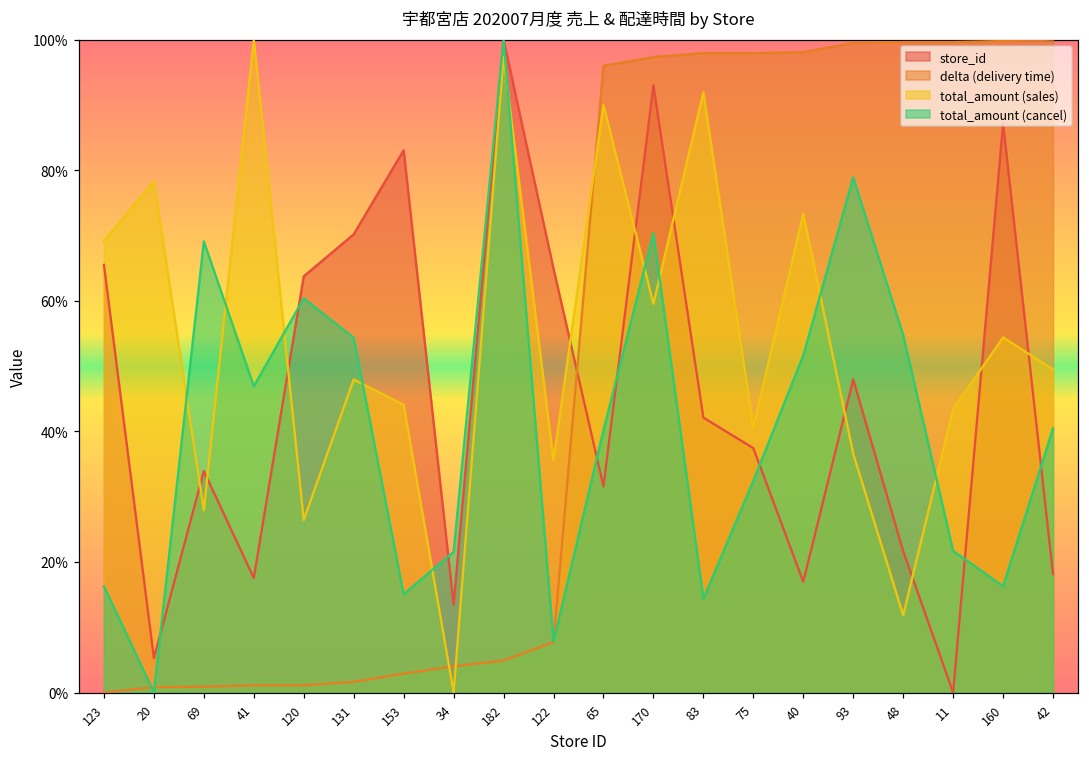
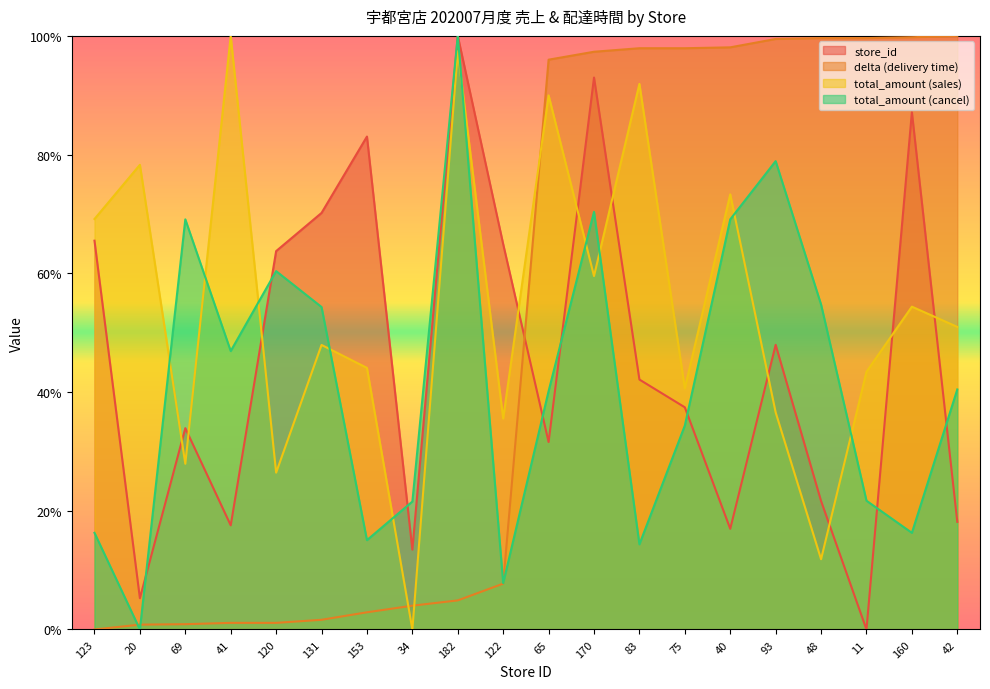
total_amount (cancel), 75: 32% -> 34%
total_amount (cancel), 40: 52% -> 69%
total_amount (sales), 42: 50% -> 51%
